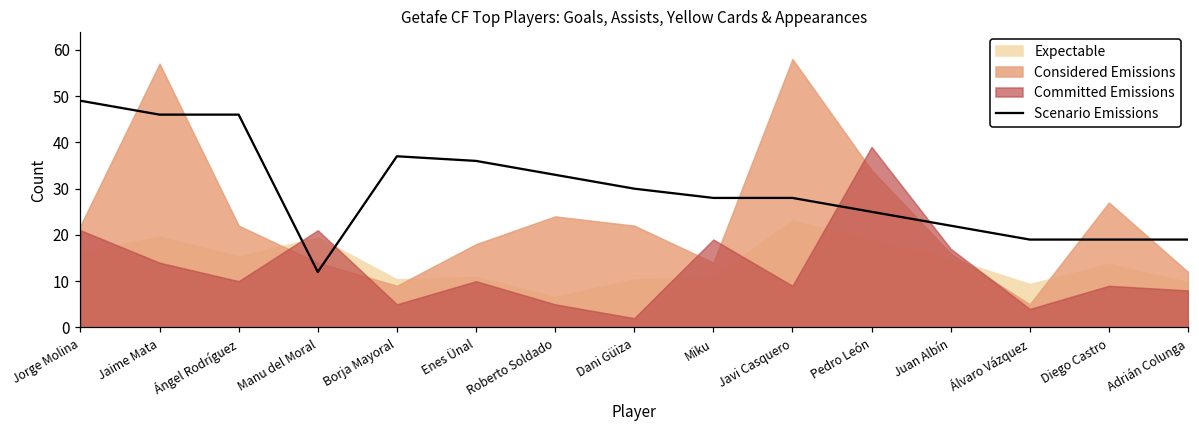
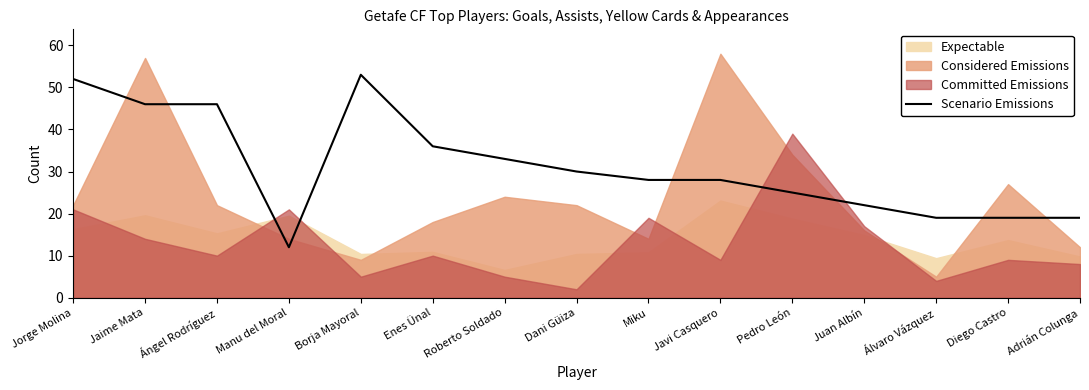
Scenario Emissions, Jorge Molina: 49 -> 52
Scenario Emissions, Borja Mayoral: 37 -> 53
